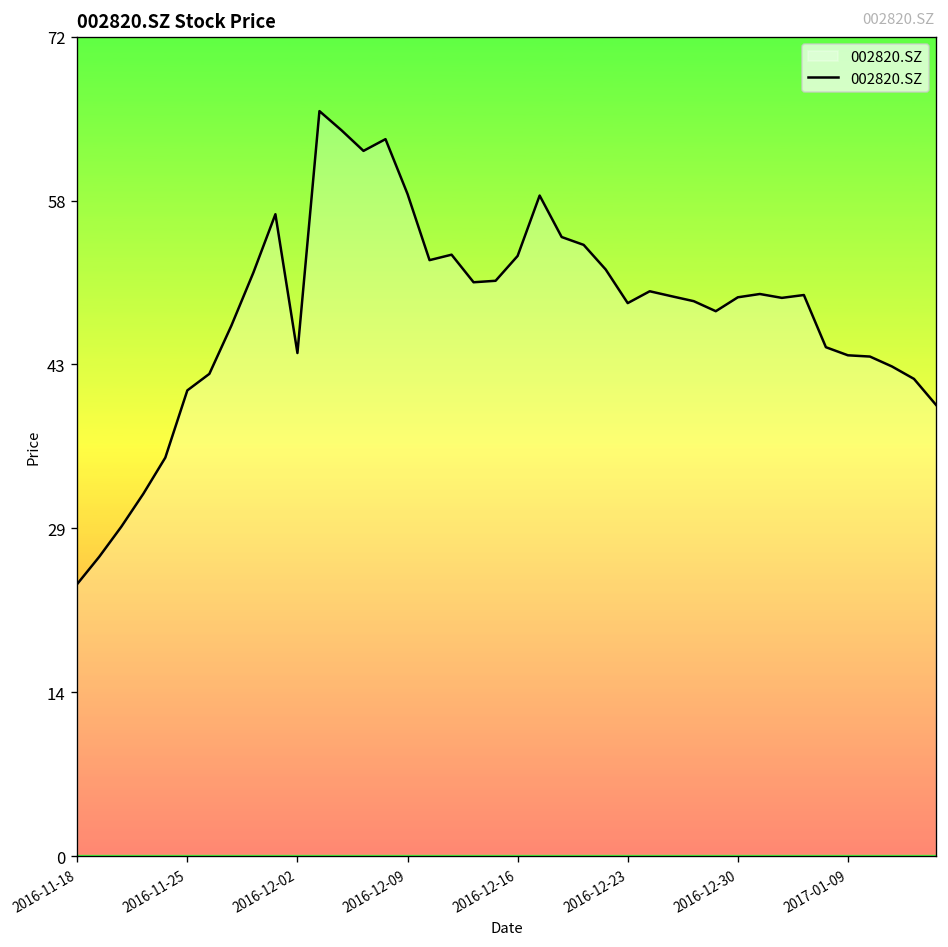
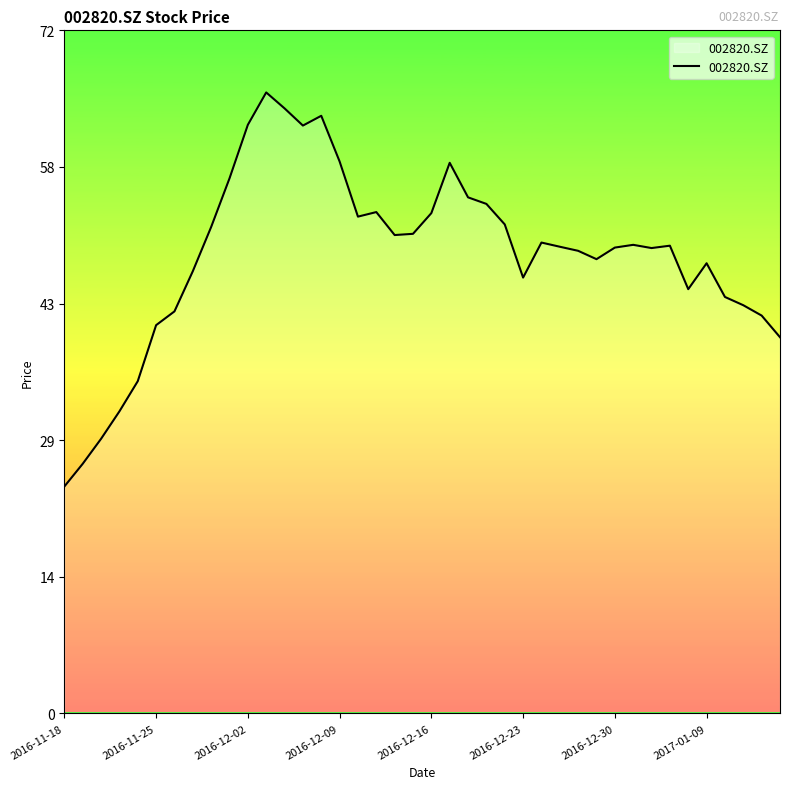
2016-12-02: 44 -> 62
2016-12-23: 49 -> 46
2017-01-09: 44 -> 47
